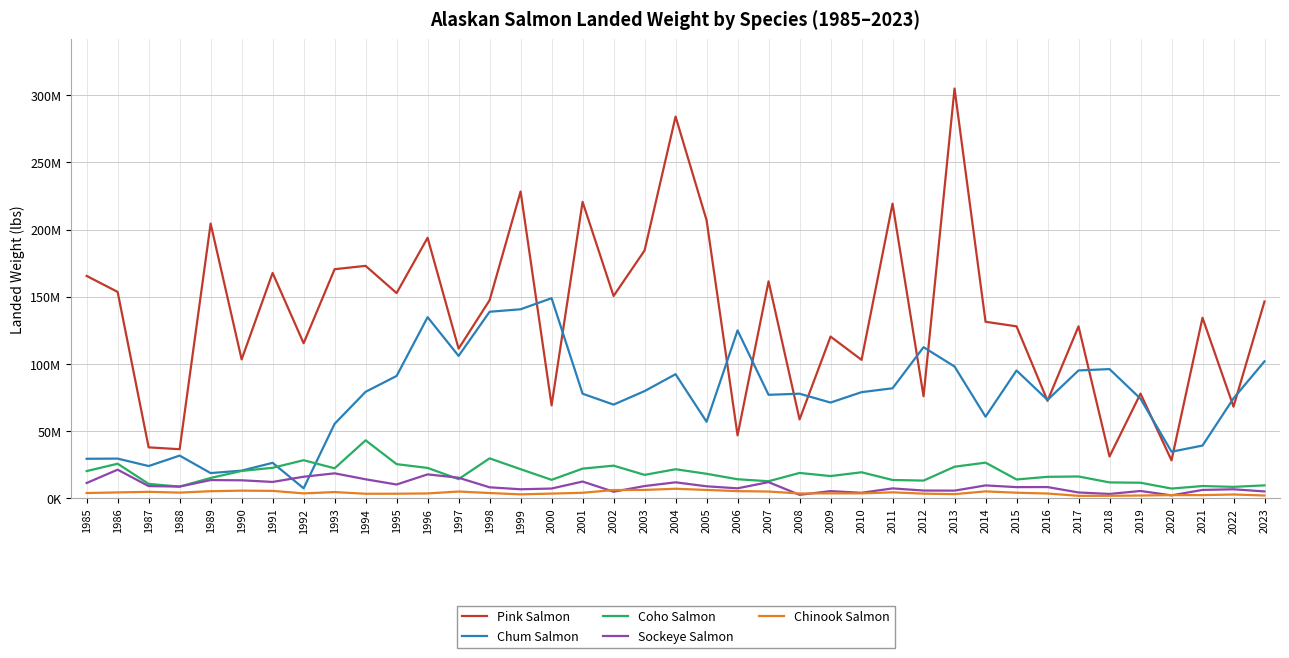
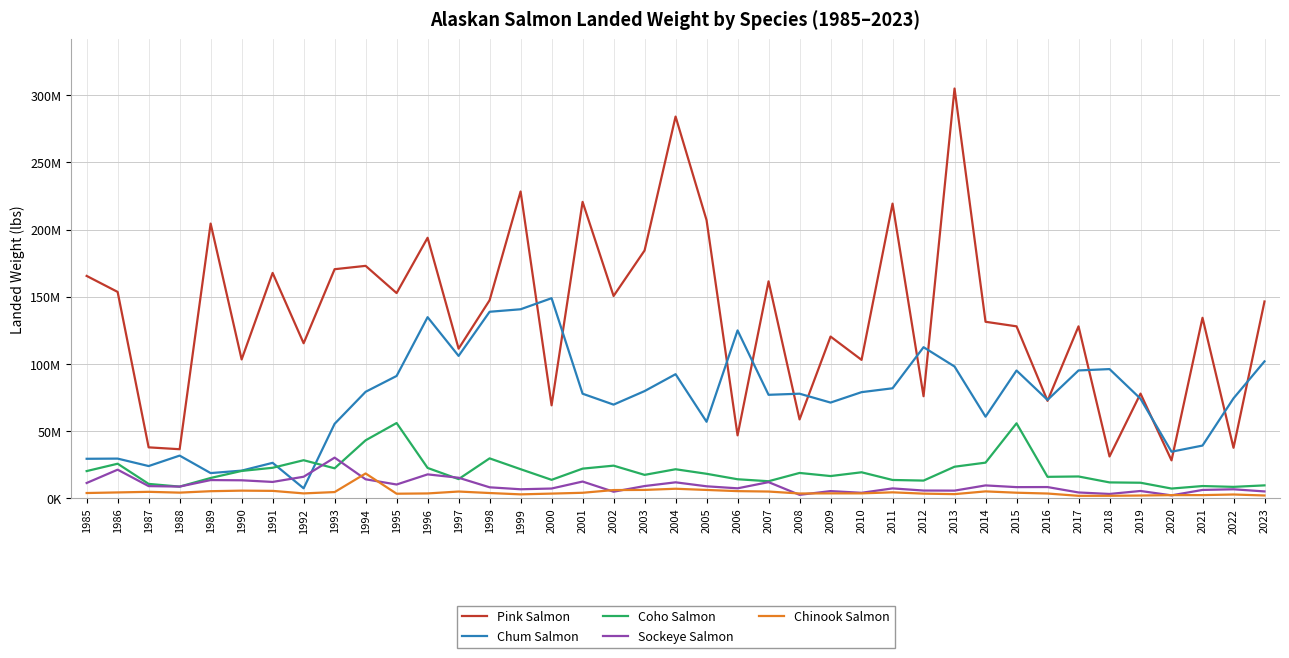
Sockeye Salmon, 1993: 19000000 -> 30000000
Chinook Salmon, 1994: 4000000 -> 19000000
Coho Salmon, 1995: 26000000 -> 56000000
Coho Salmon, 2015: 14000000 -> 56000000
Pink Salmon, 2022: 68000000 -> 38000000
